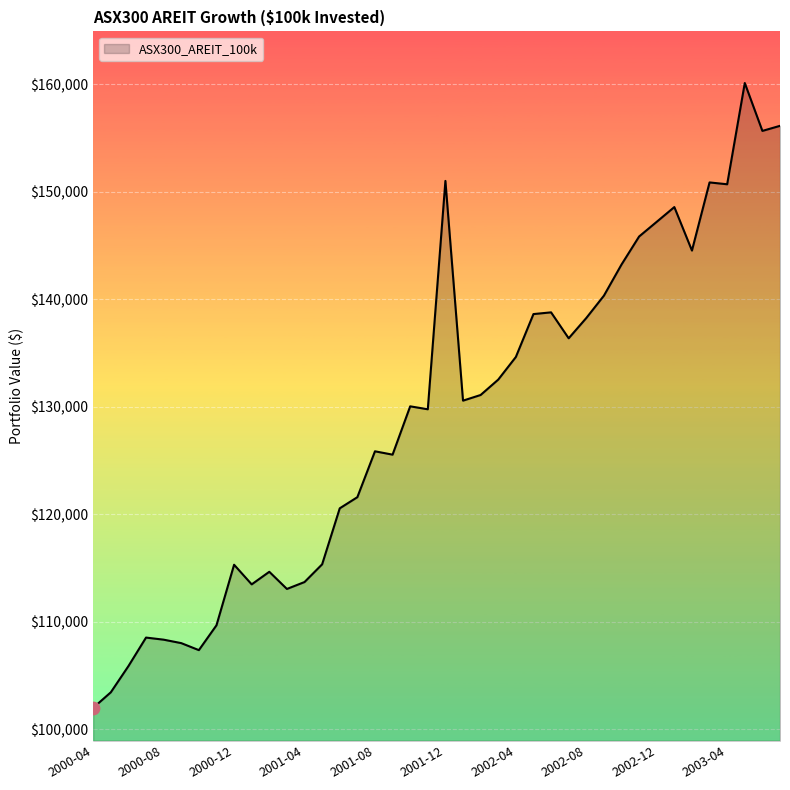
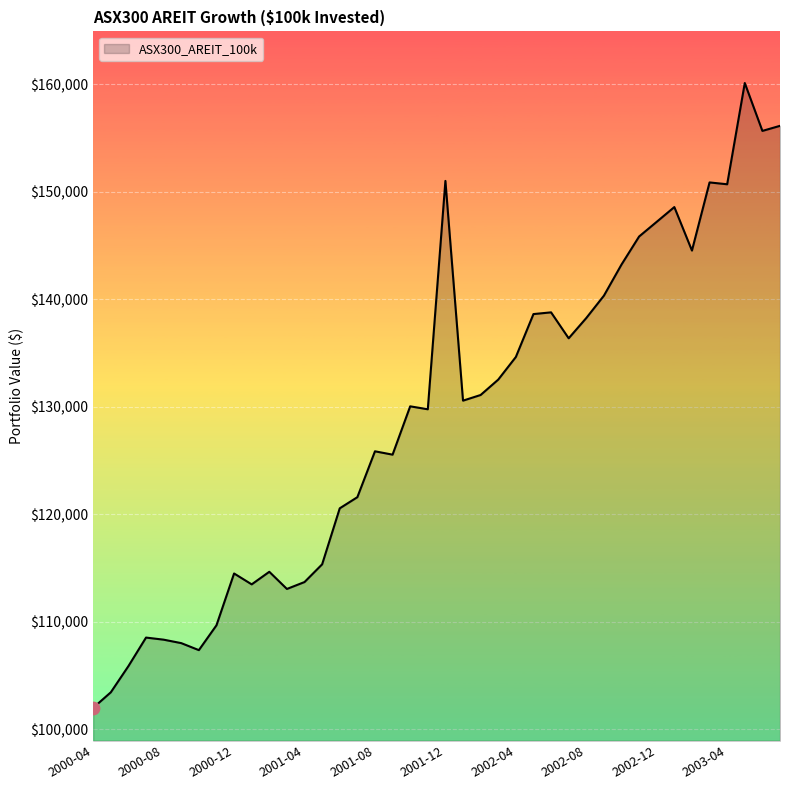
ASX300_AREIT_100k, 2000-12: $115,300 -> $114,500
